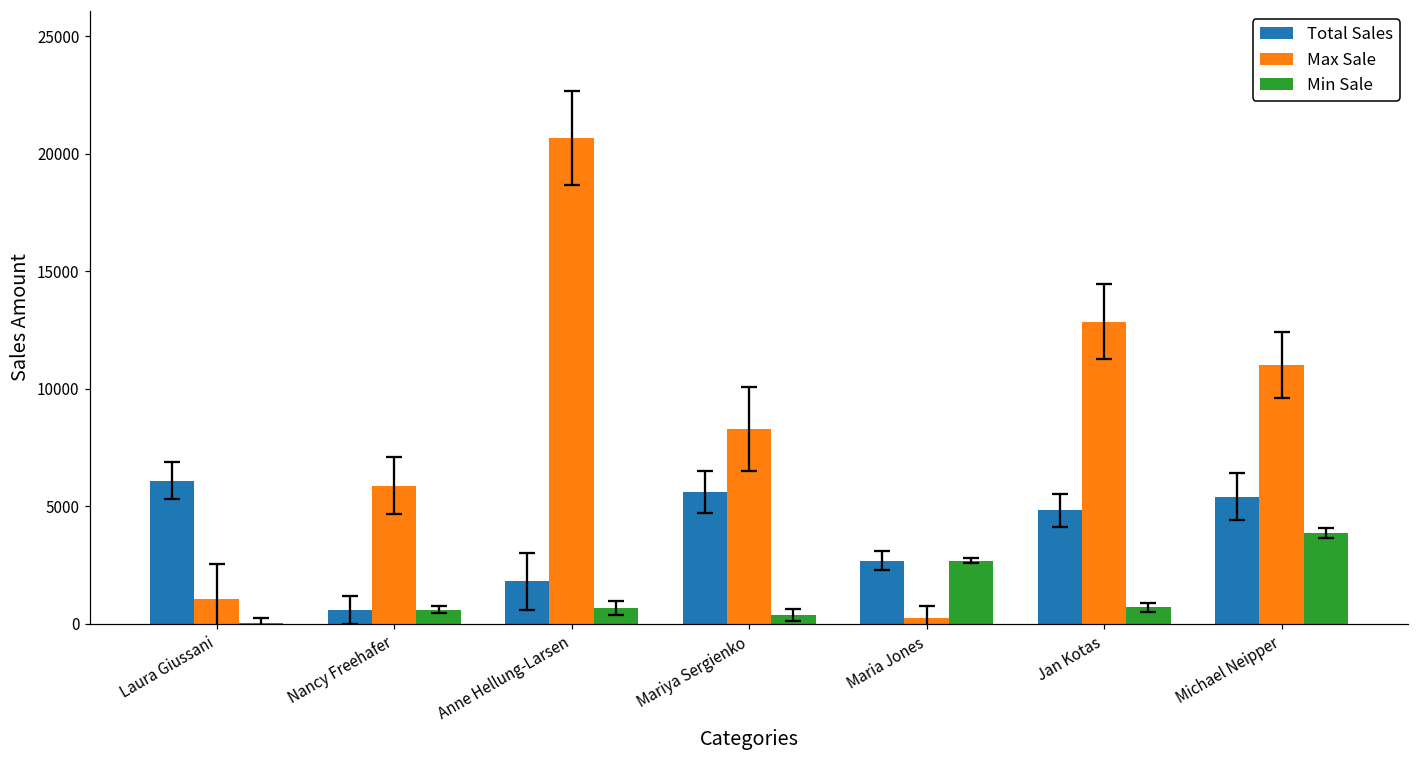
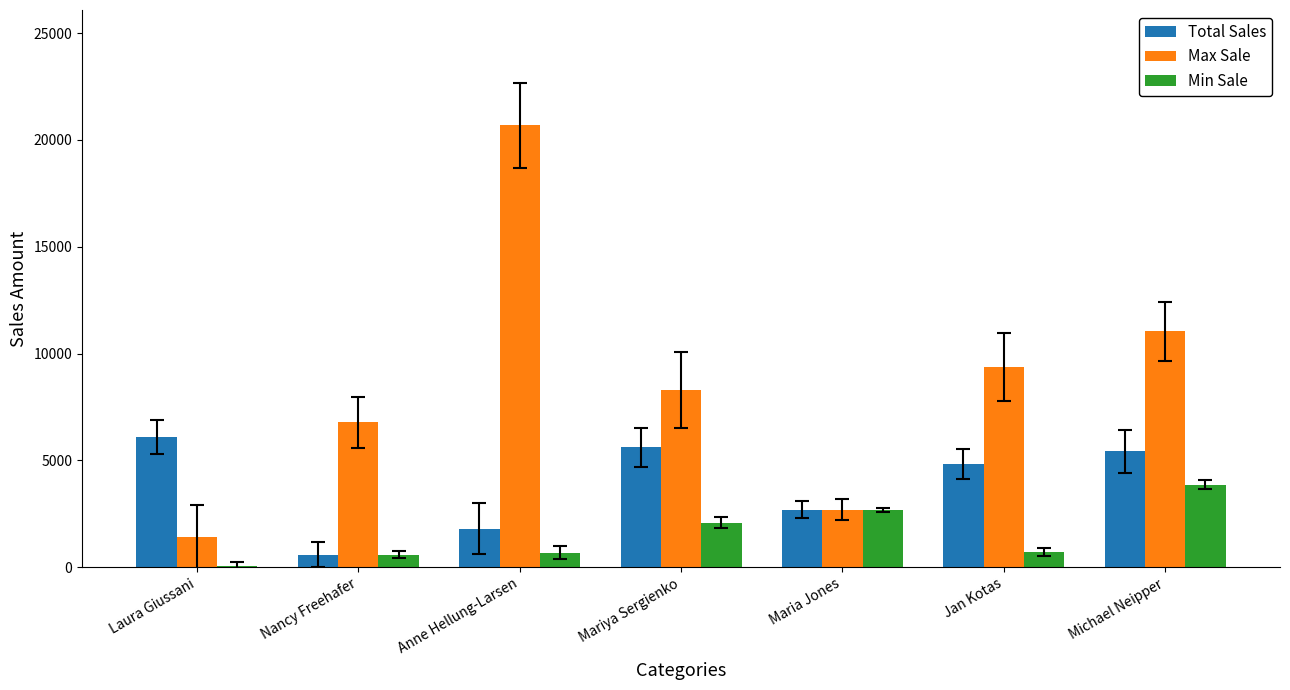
Max Sale, Laura Giussani: 1000 -> 1400
Max Sale, Nancy Freehafer: 5900 -> 6800
Min Sale, Mariya Sergienko: 400 -> 2100
Max Sale, Maria Jones: 300 -> 2700
Max Sale, Jan Kotas: 12900 -> 9400
